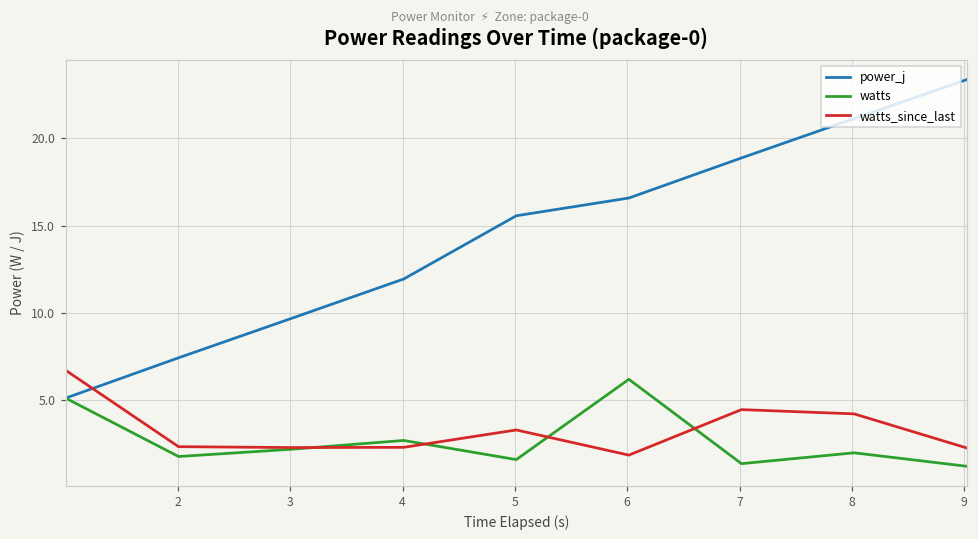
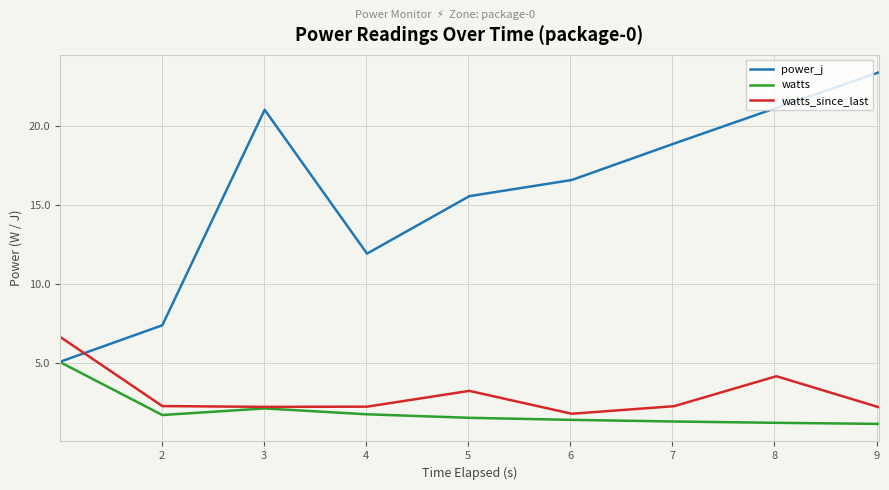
power_j, 3: 9.7 -> 21.0
watts, 4: 2.7 -> 1.8
watts, 6: 6.2 -> 1.4
watts_since_last, 7: 4.4 -> 2.3
watts, 8: 1.9 -> 1.2
